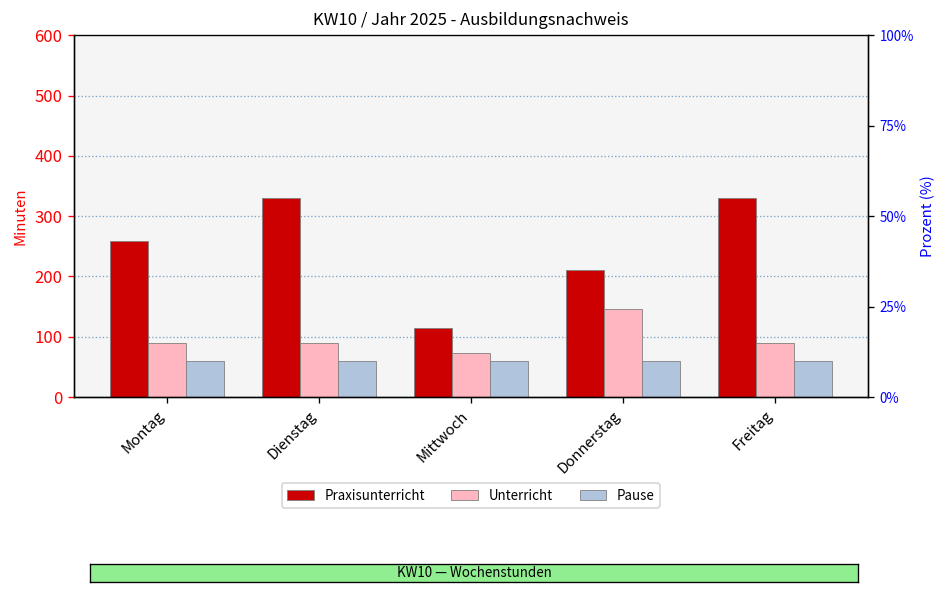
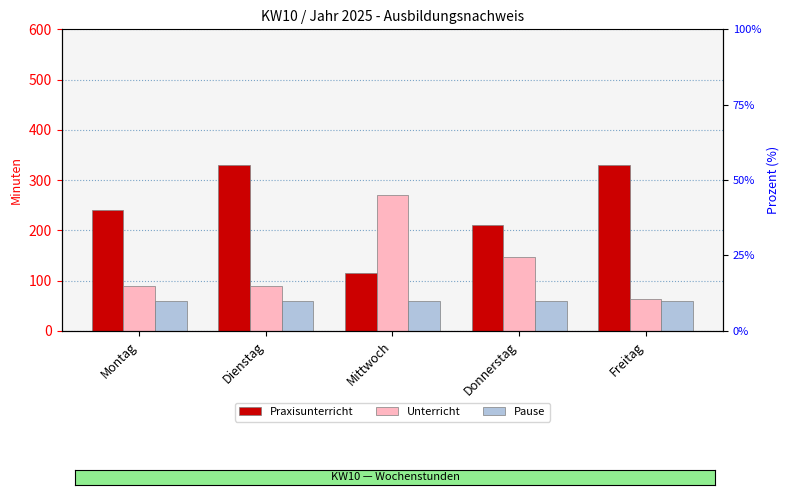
Praxisunterricht, Montag: 260 -> 240
Unterricht, Mittwoch: 70 -> 270
Unterricht, Freitag: 90 -> 60
